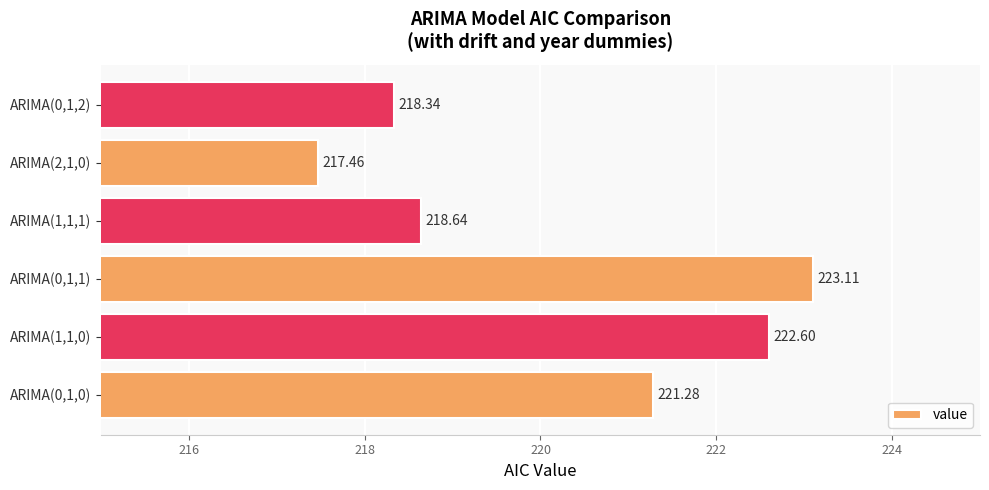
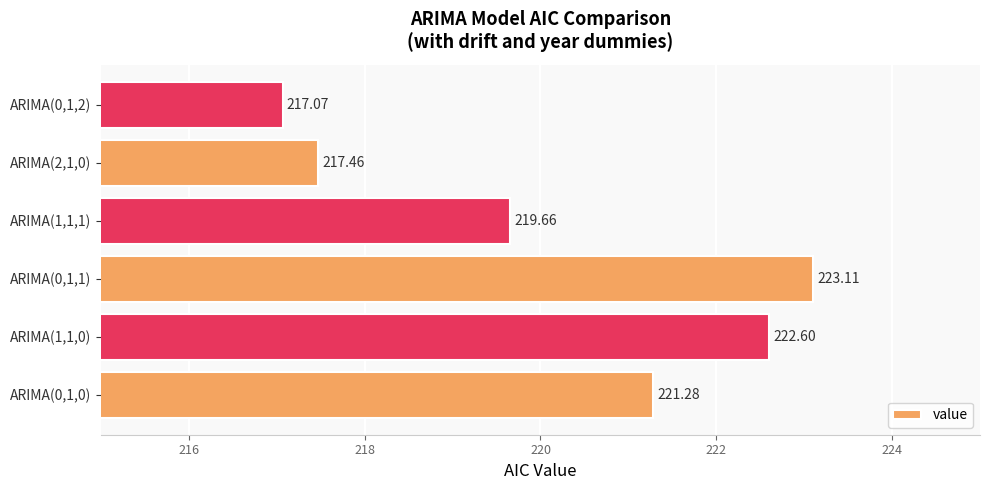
ARIMA(0,1,2): 218.34 -> 217.07
ARIMA(1,1,1): 218.64 -> 219.66
